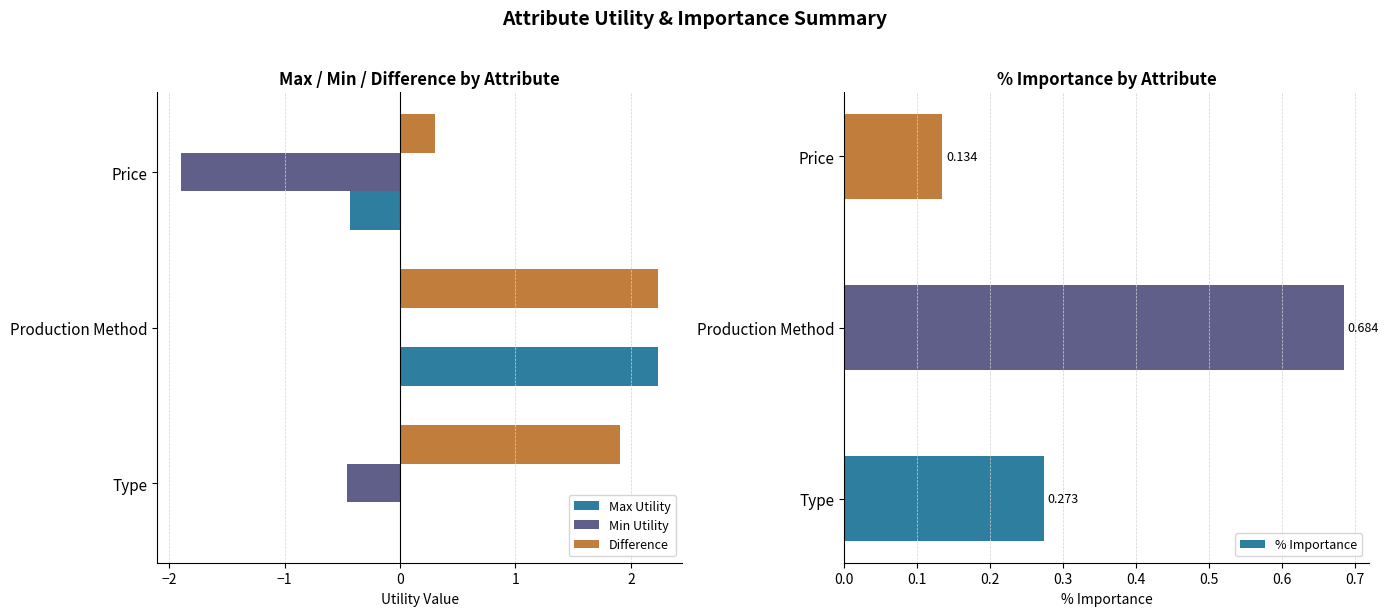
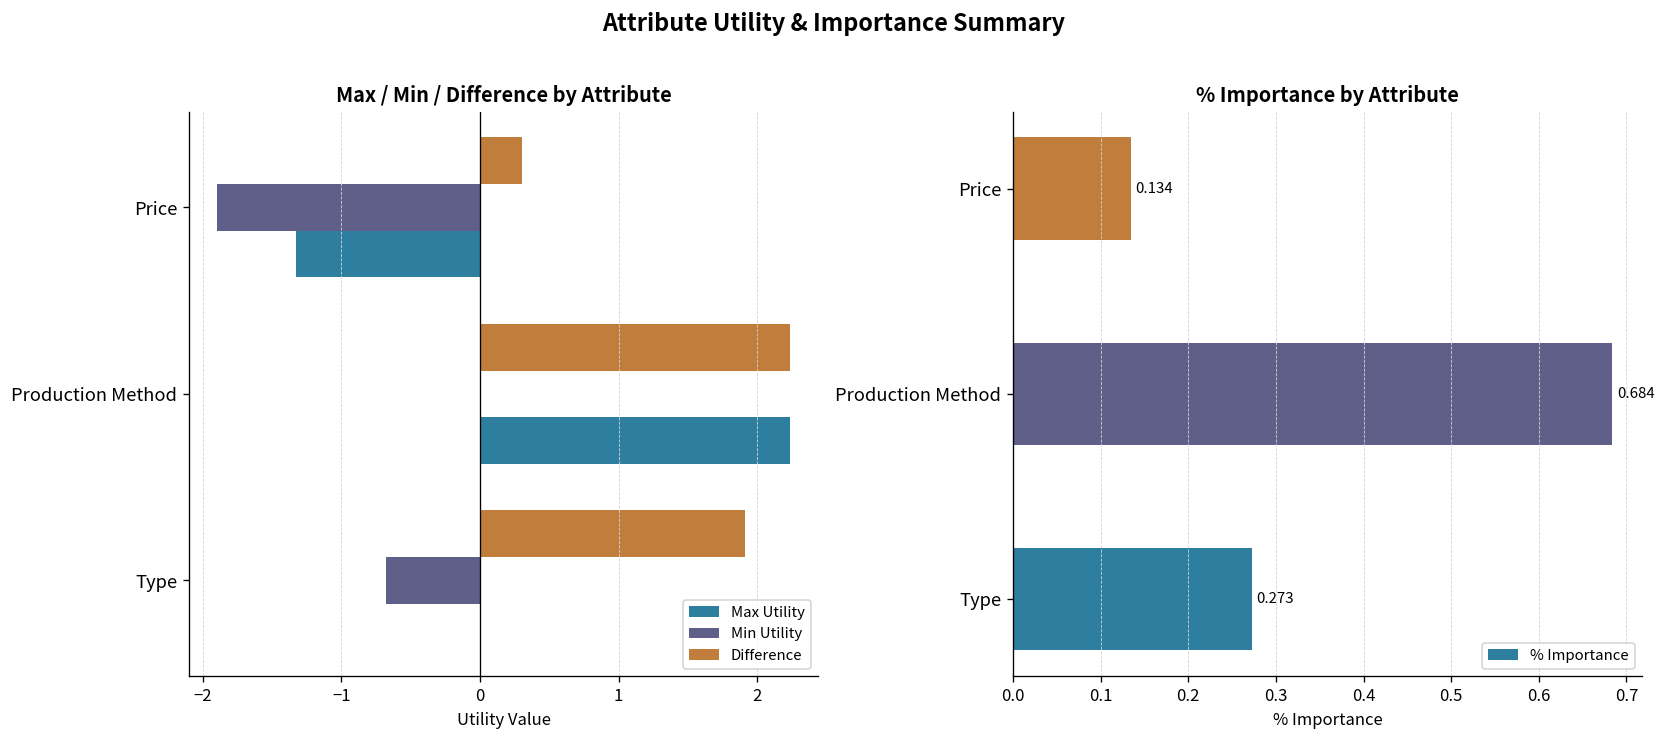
Max / Min / Difference by Attribute, Max Utility, Price: -0.44 -> -1.33
Max / Min / Difference by Attribute, Min Utility, Type: -0.46 -> -0.68
